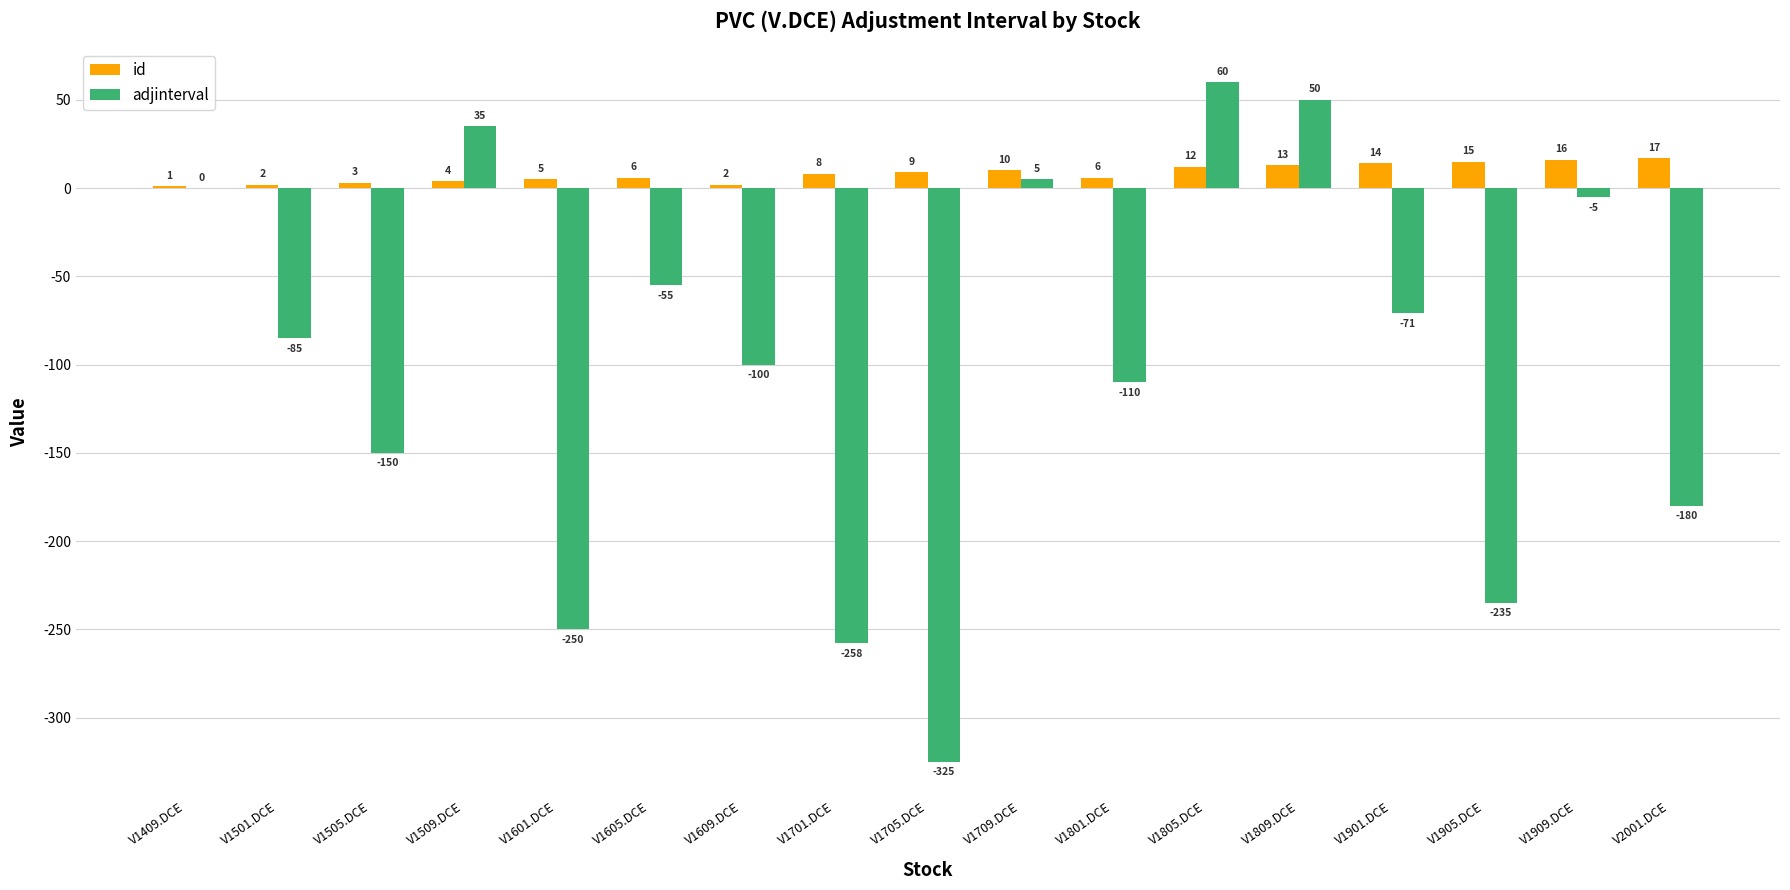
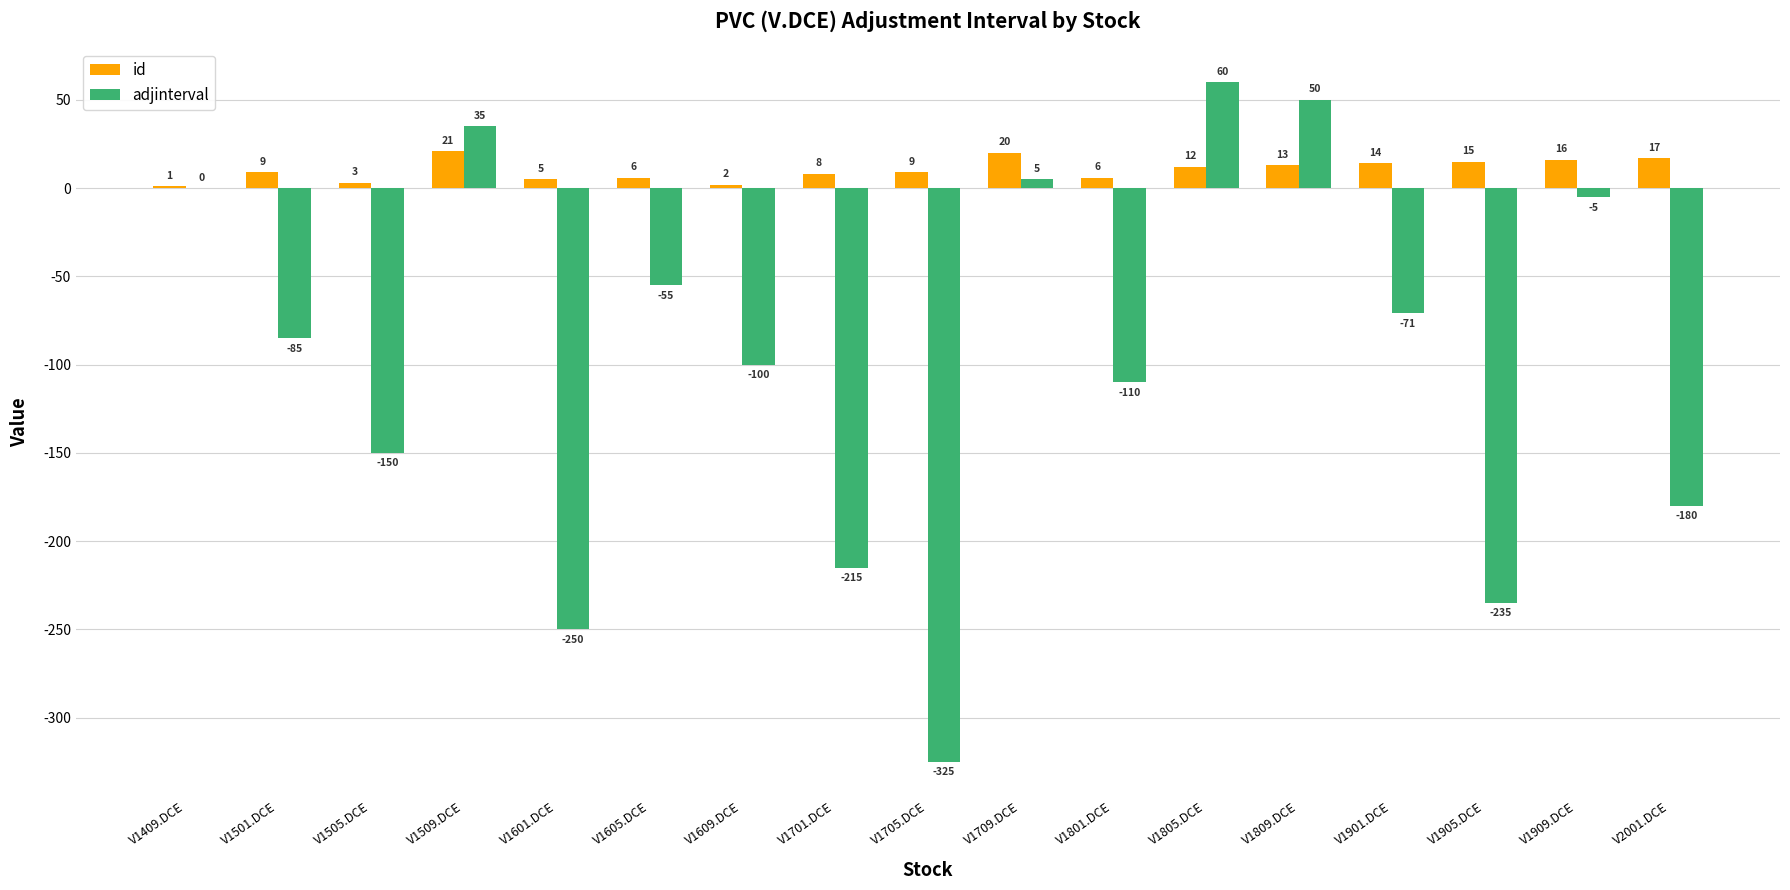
id, V1501.DCE: 2 -> 9
id, V1509.DCE: 4 -> 21
adjinterval, V1701.DCE: -258 -> -215
id, V1709.DCE: 10 -> 20
